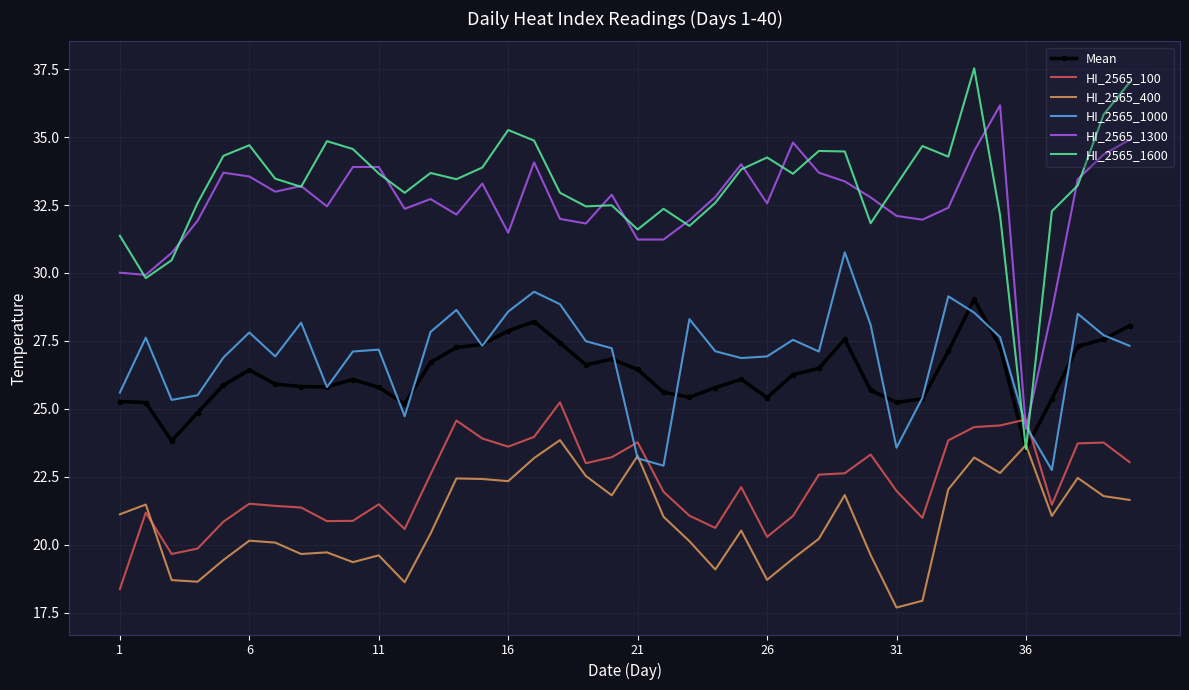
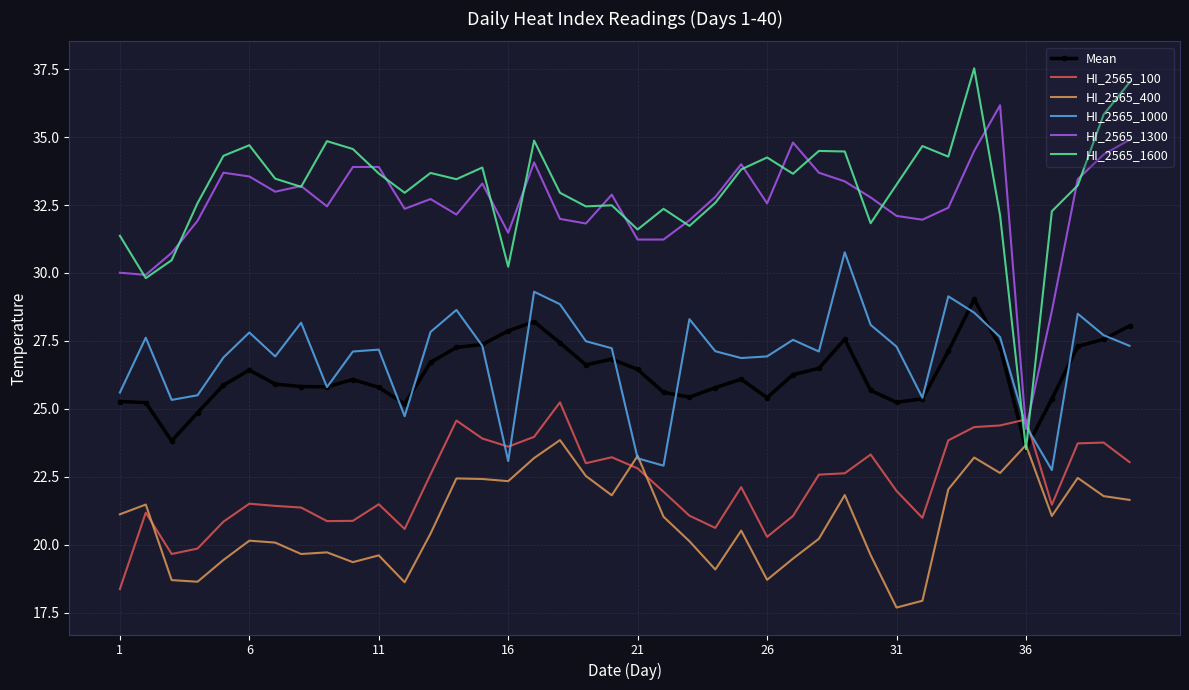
HI_2565_1000, 16: 28.6 -> 23.1
HI_2565_1600, 16: 35.3 -> 30.2
HI_2565_100, 21: 23.8 -> 22.8
HI_2565_1000, 31: 23.6 -> 27.3
